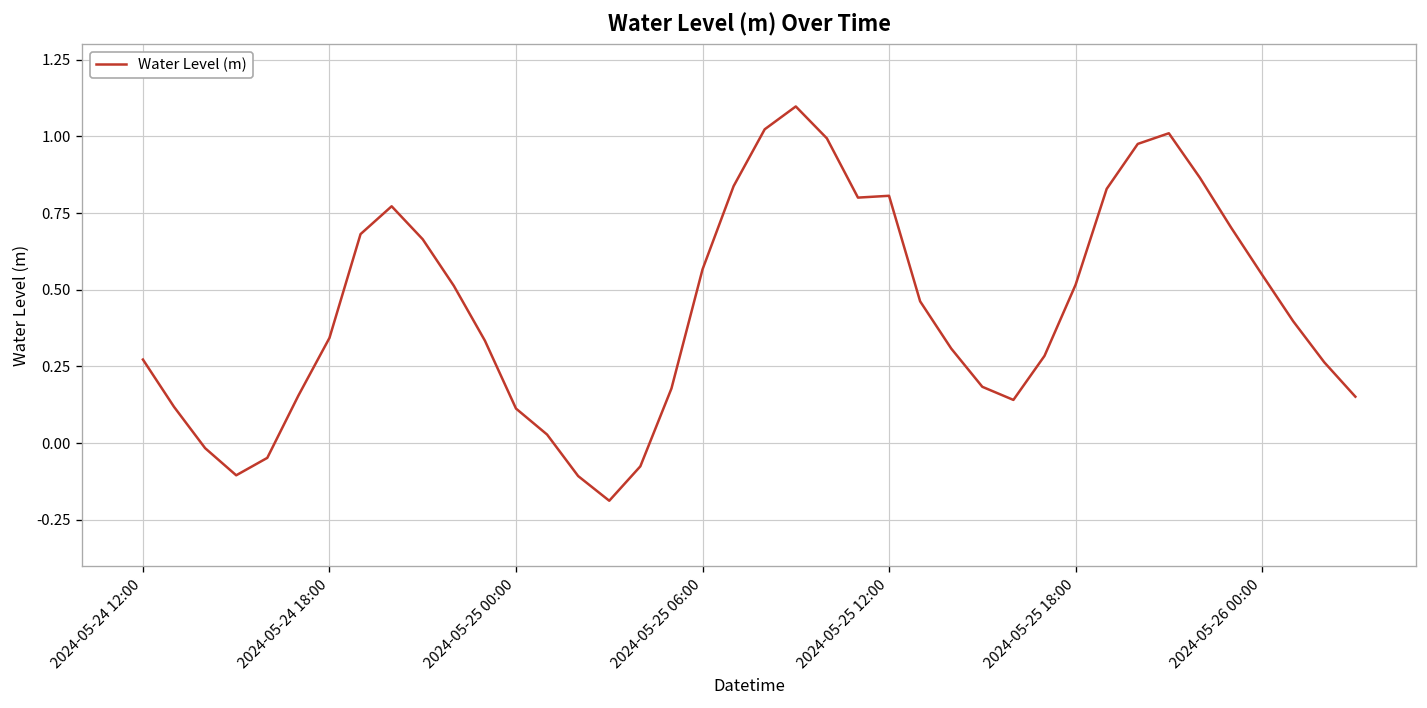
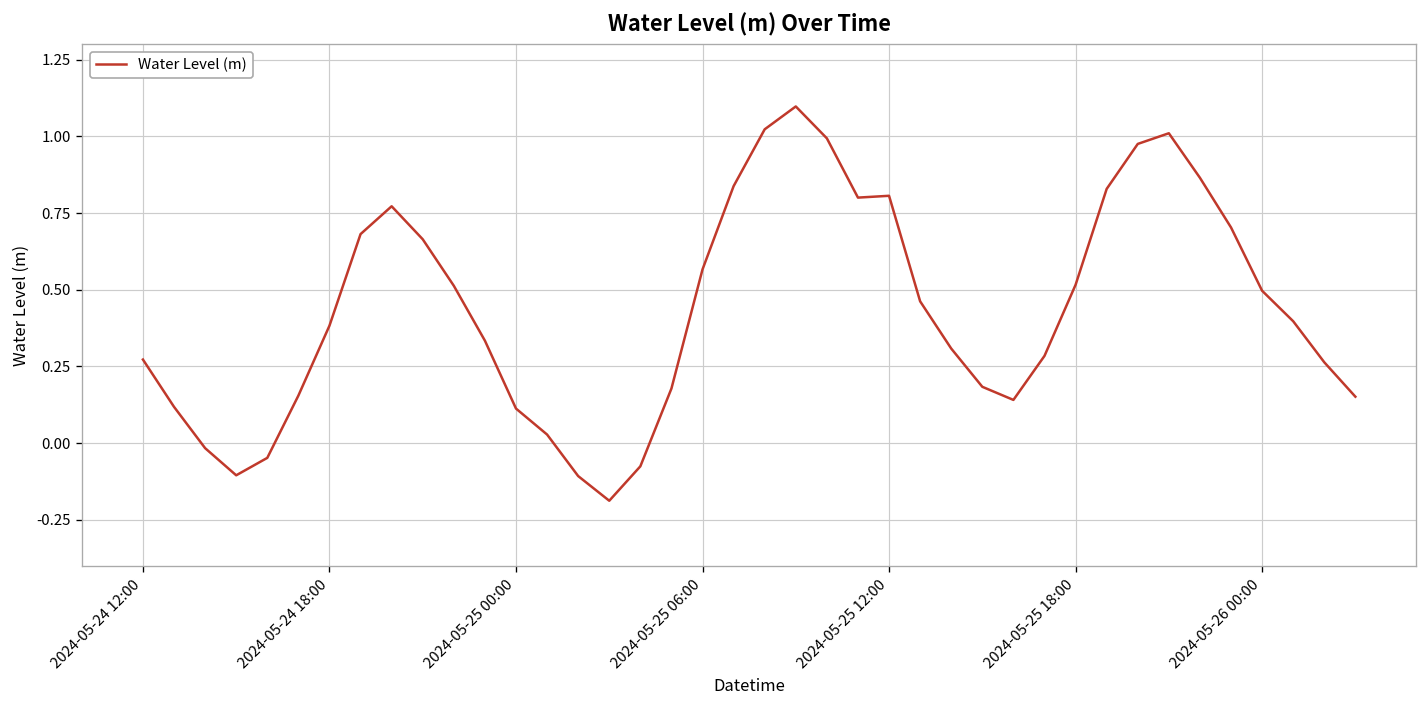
2024-05-24 18:00: 0.34 -> 0.38
2024-05-26 00:00: 0.55 -> 0.50
